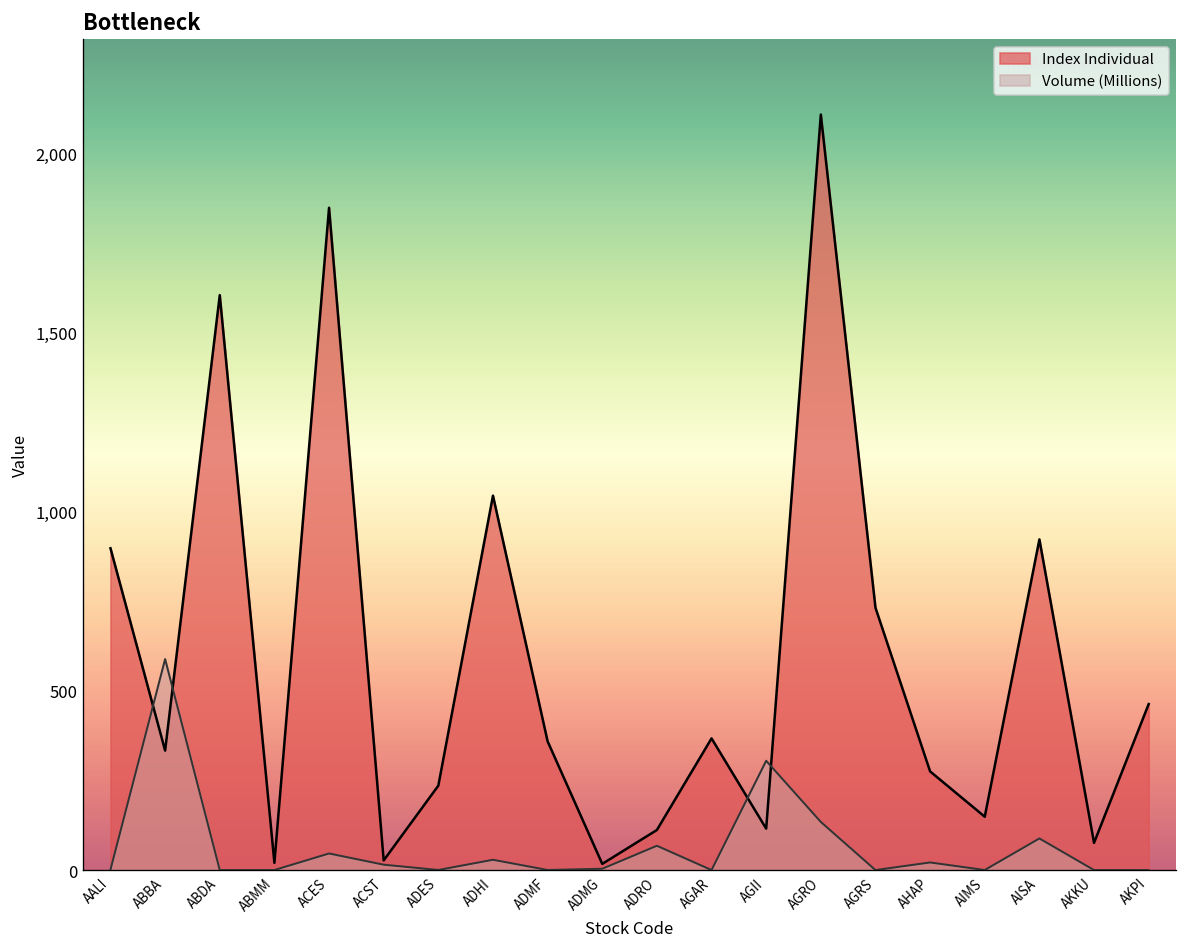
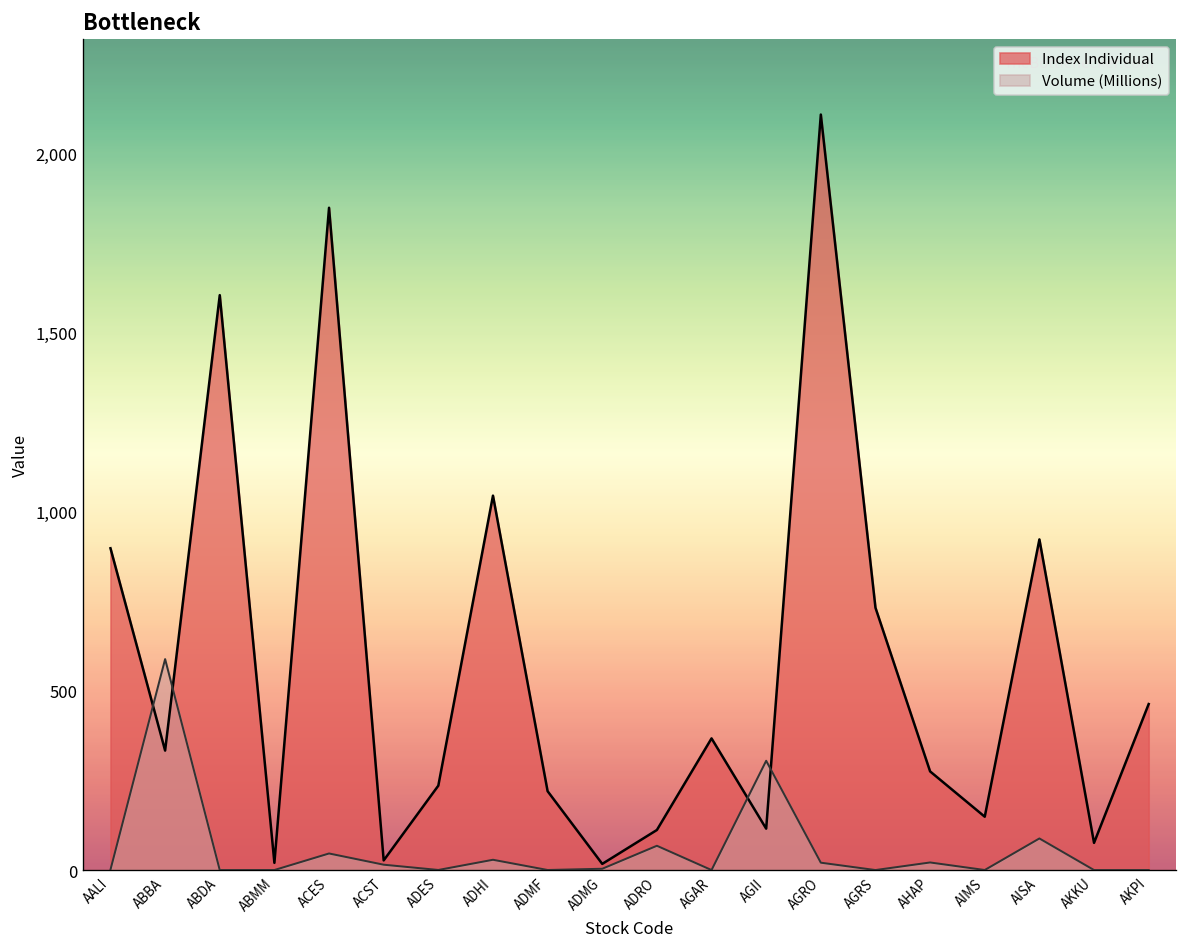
Index Individual, ADMF: 360 -> 220
Volume (Millions), AGRO: 130 -> 20
